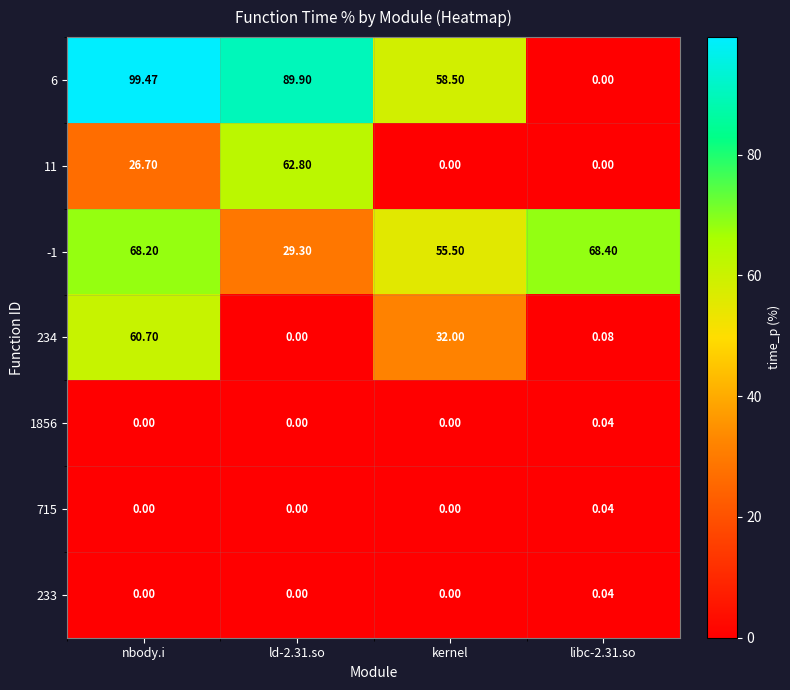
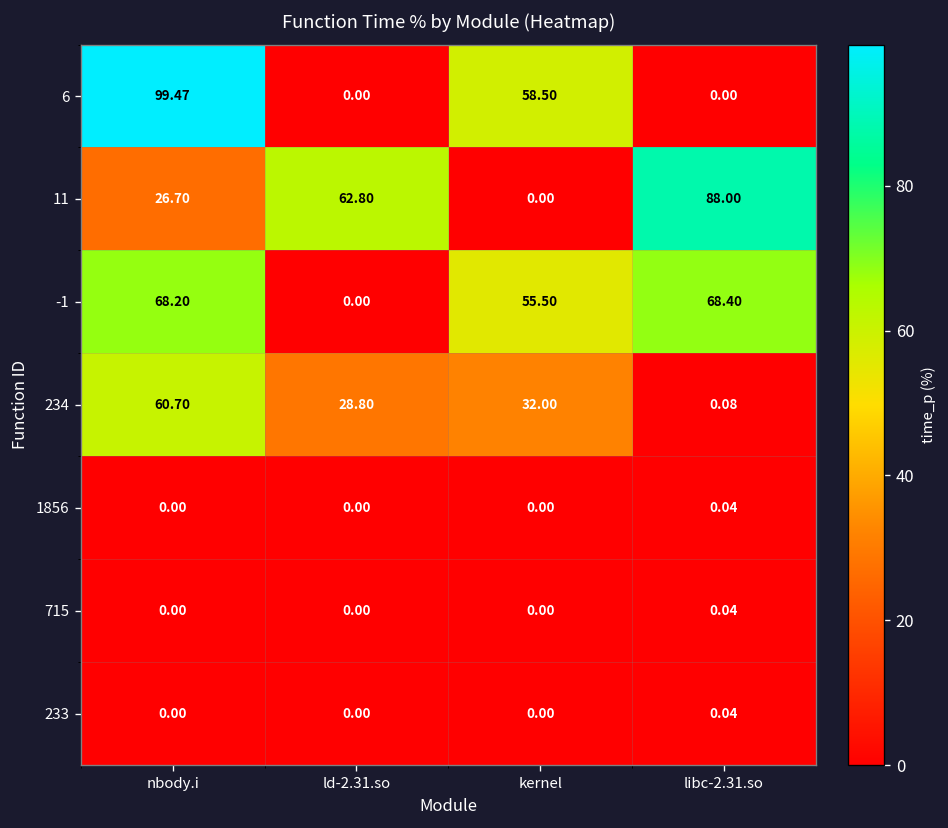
6, ld-2.31.so: 89.90 -> 0.00
11, libc-2.31.so: 0.00 -> 88.00
-1, ld-2.31.so: 29.30 -> 0.00
234, ld-2.31.so: 0.00 -> 28.80
